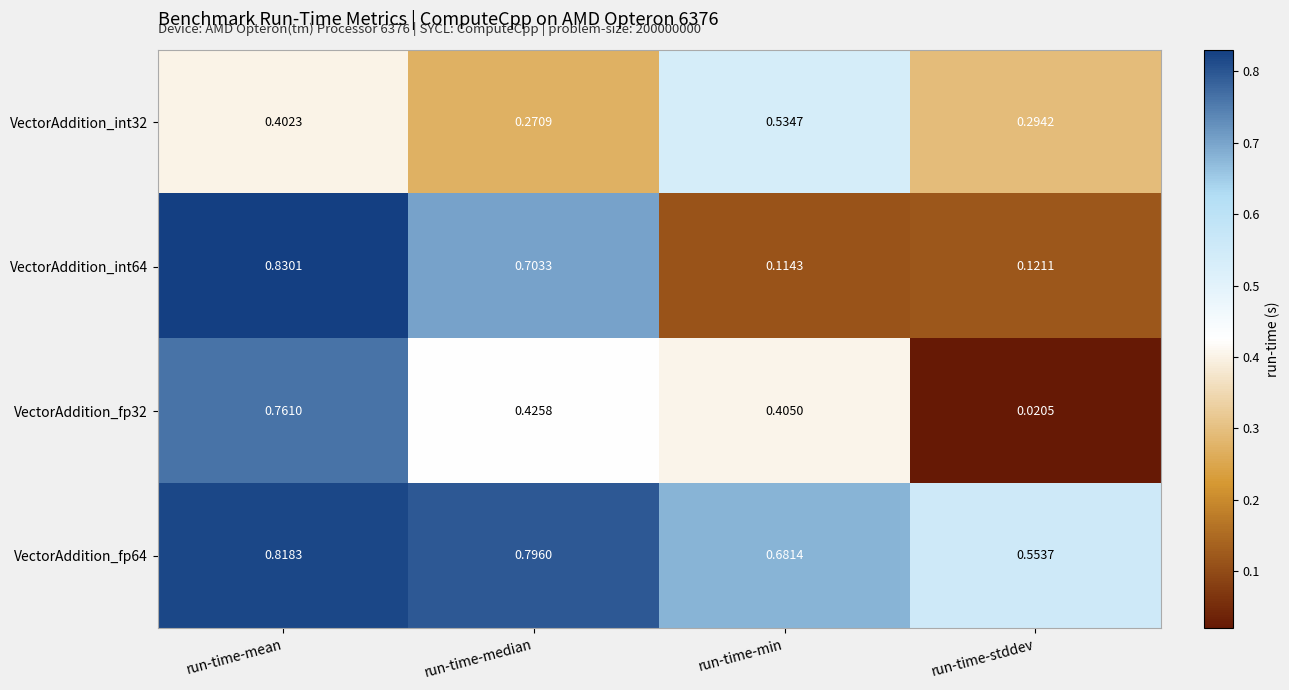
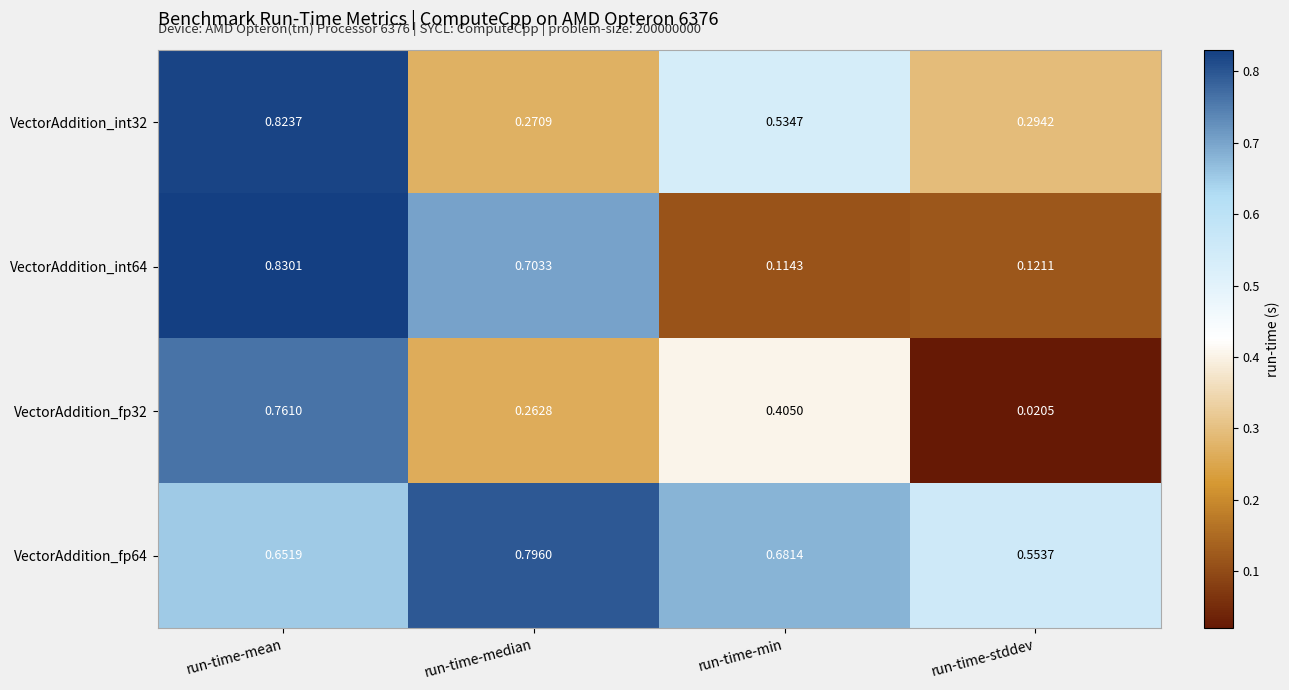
VectorAddition_int32, run-time-mean: 0.4023 -> 0.8237
VectorAddition_fp32, run-time-median: 0.4258 -> 0.2628
VectorAddition_fp64, run-time-mean: 0.8183 -> 0.6519
